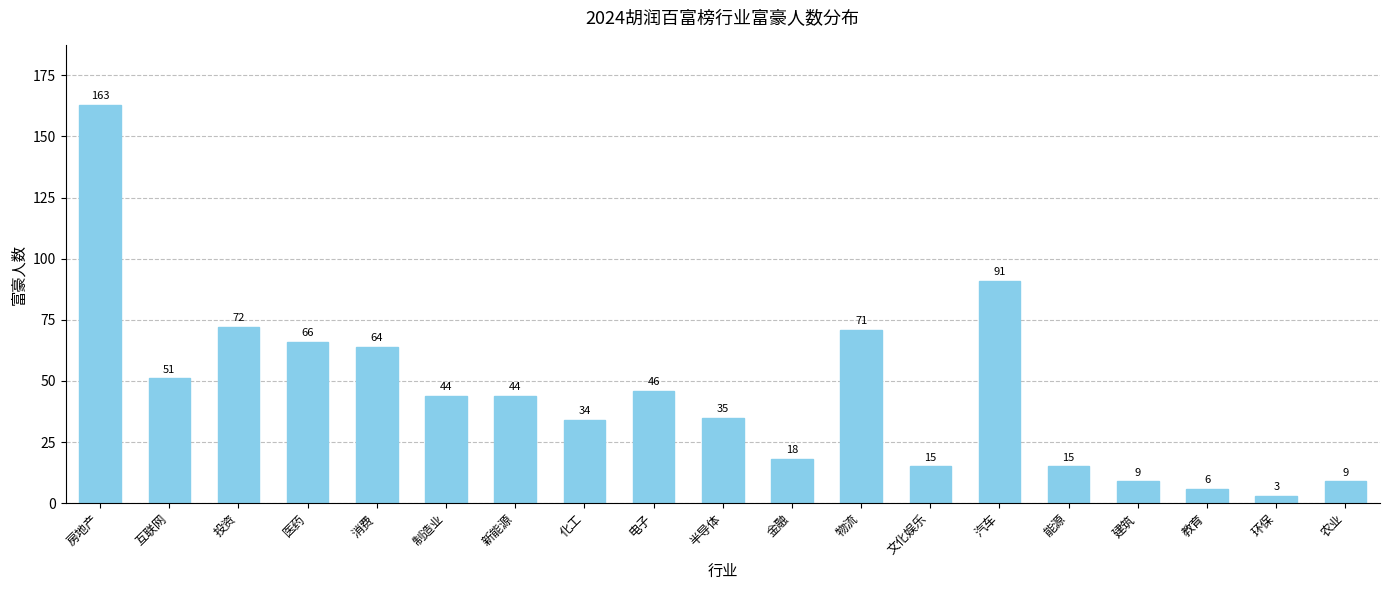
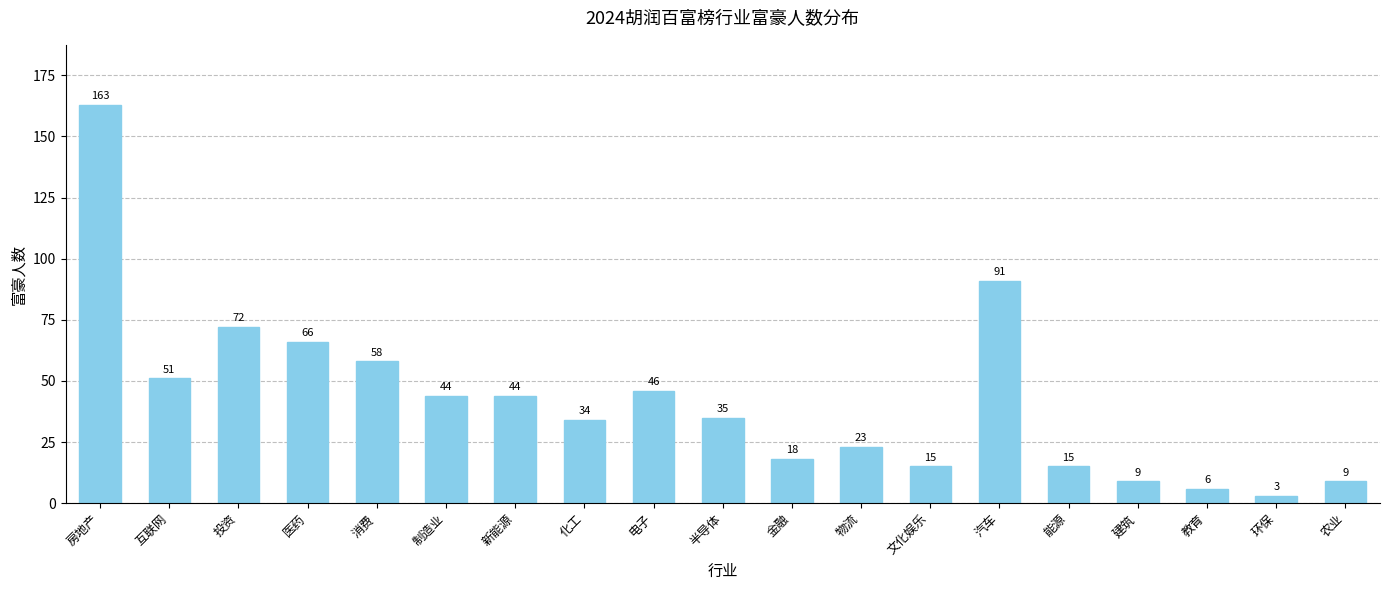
消费: 64 -> 58
物流: 71 -> 23
